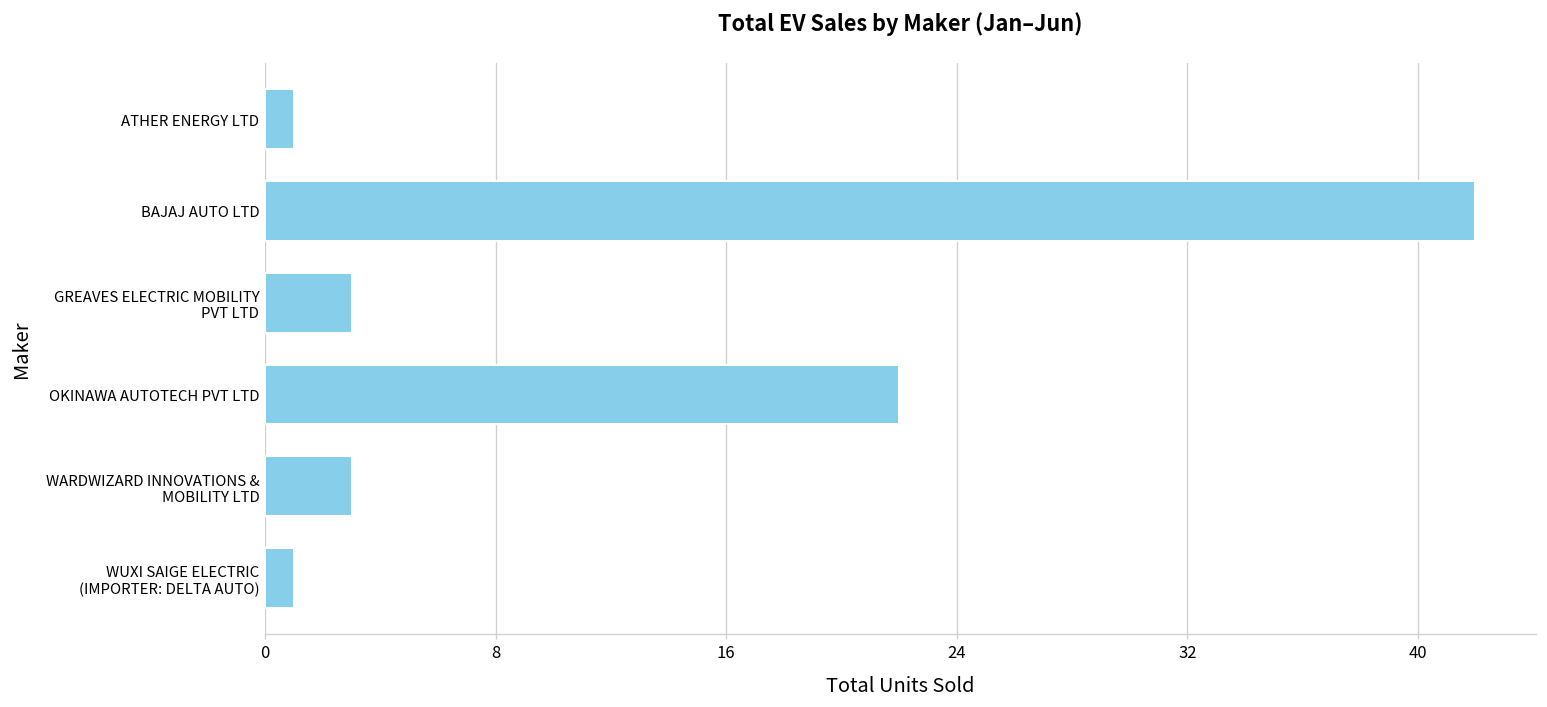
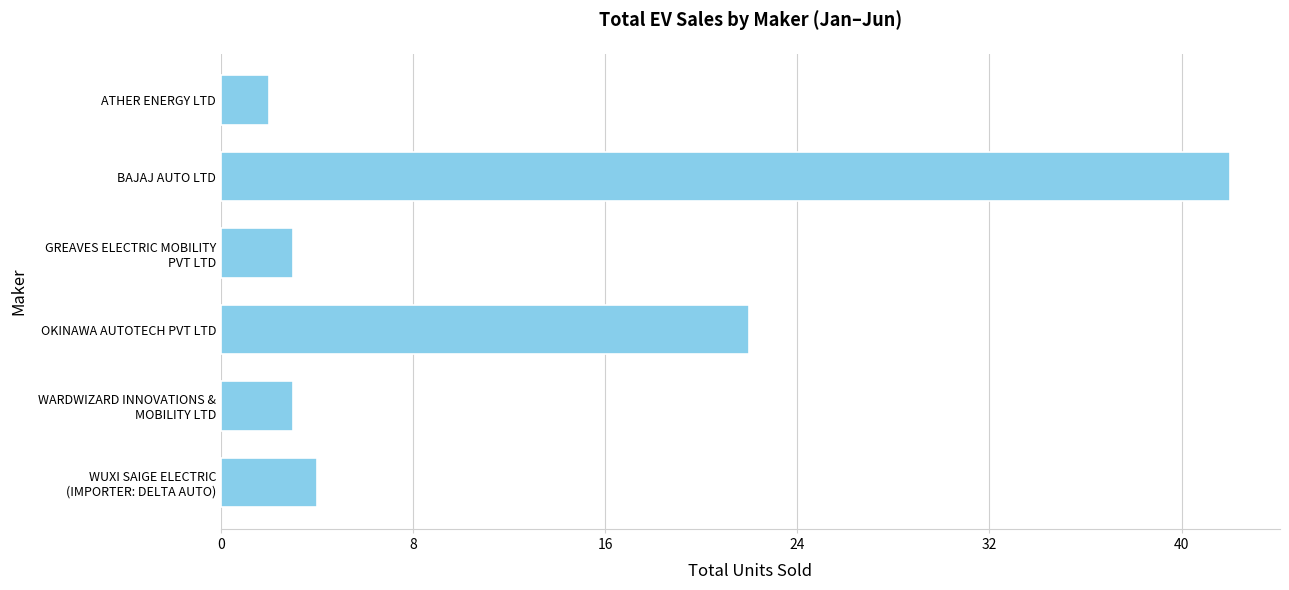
ATHER ENERGY LTD: 1 -> 2
WUXI SAIGE ELECTRIC (IMPORTER: DELTA AUTO): 1 -> 4
